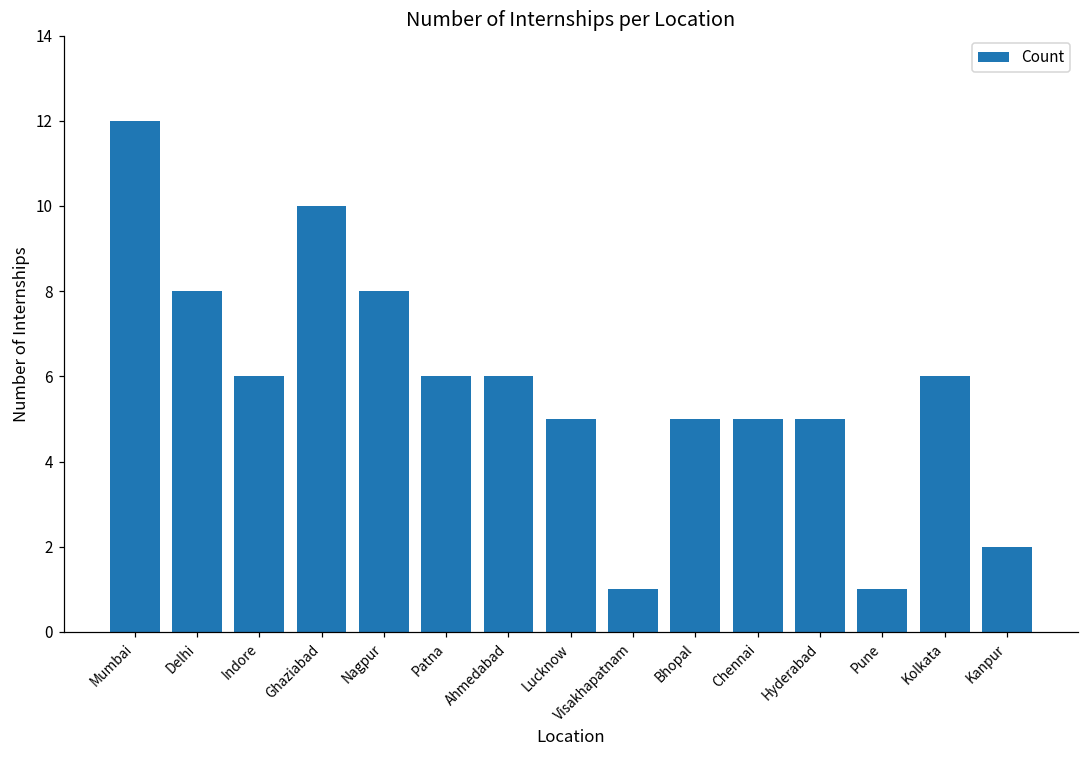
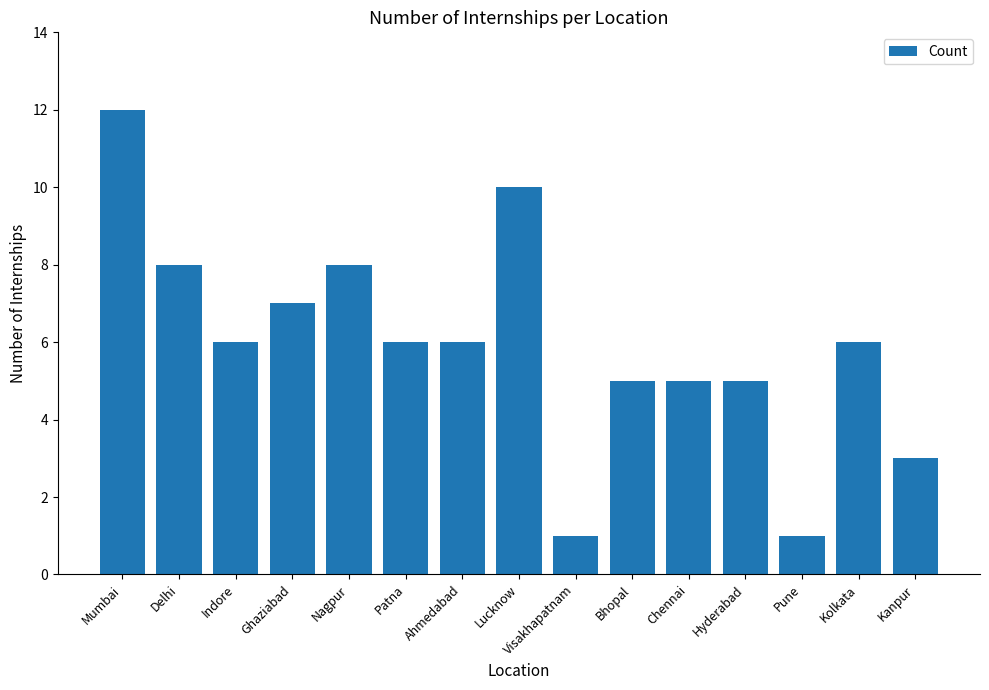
Ghaziabad: 10 -> 7
Lucknow: 5 -> 10
Kanpur: 2 -> 3
